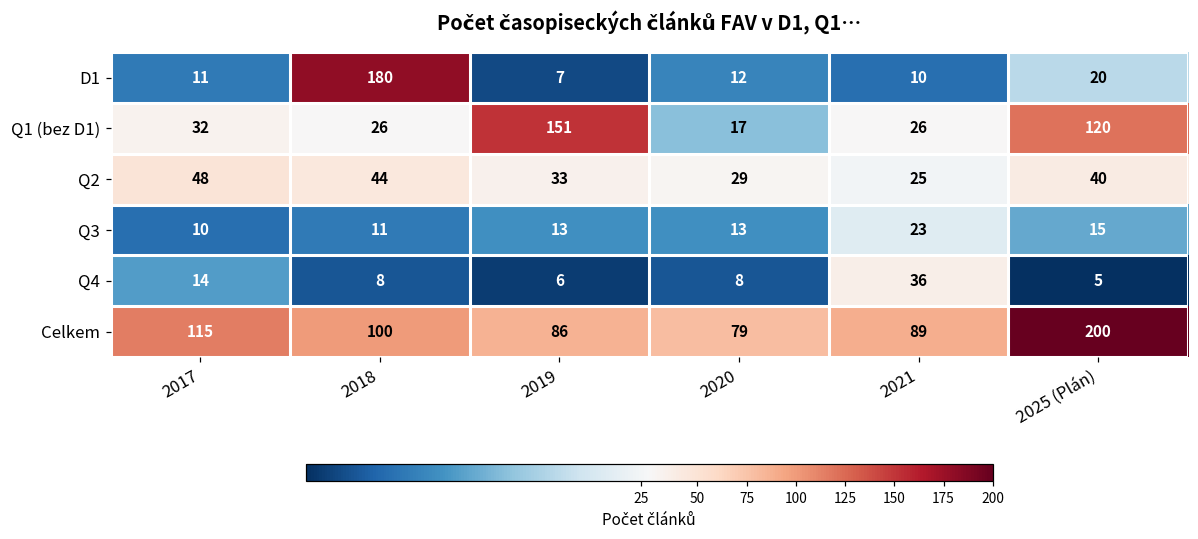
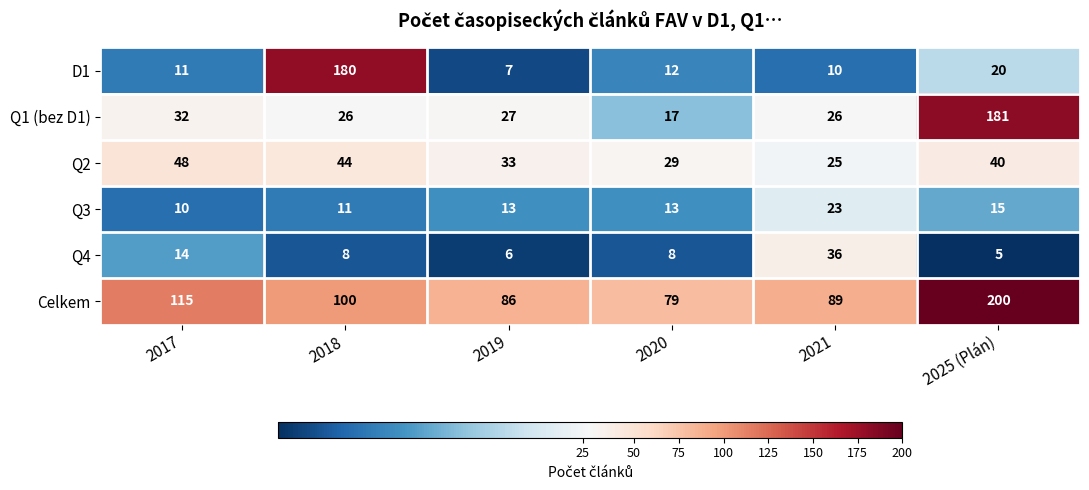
Q1 (bez D1), 2019: 151 -> 27
Q1 (bez D1), 2025 (Plán): 120 -> 181
